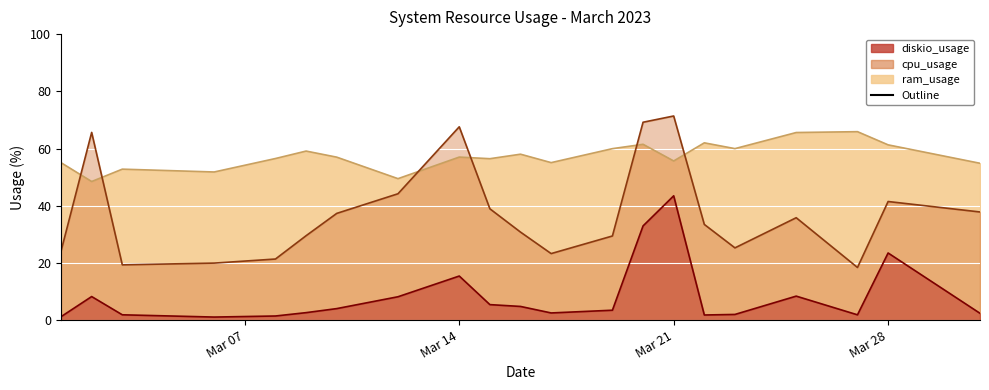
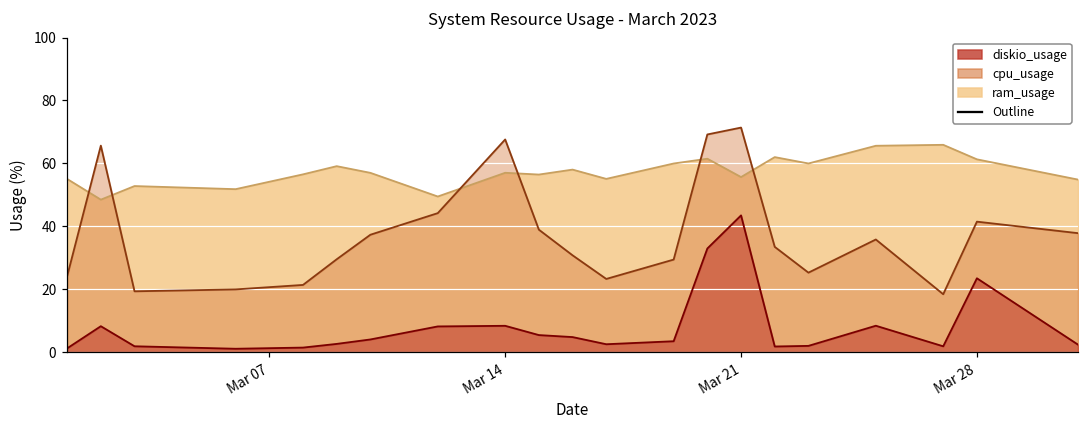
diskio_usage, Mar 14: 15 -> 8
